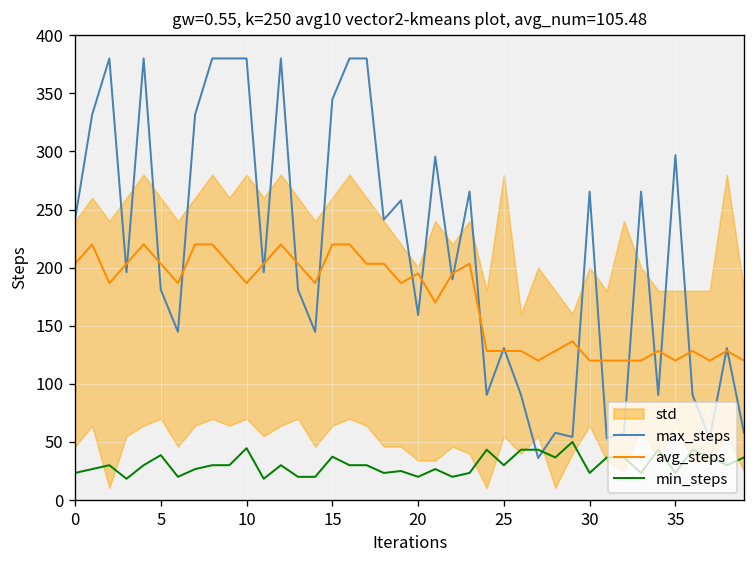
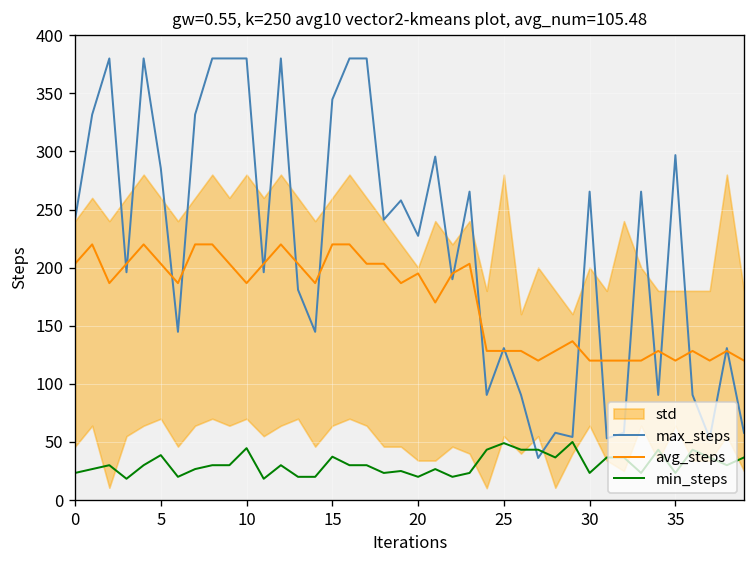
max_steps, 5: 180 -> 290
max_steps, 20: 160 -> 230
min_steps, 25: 30 -> 50
